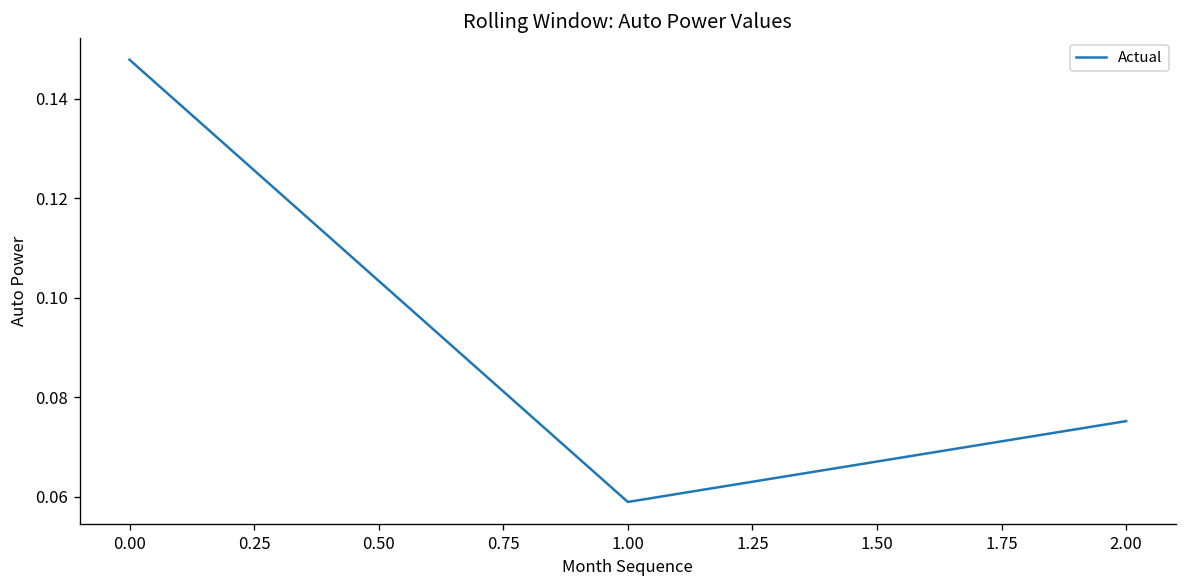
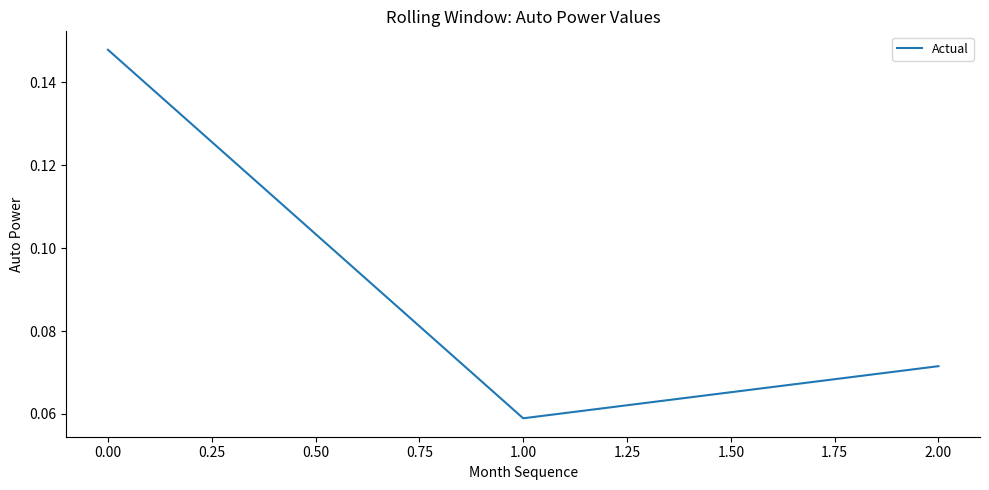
2.00: 0.075 -> 0.072
